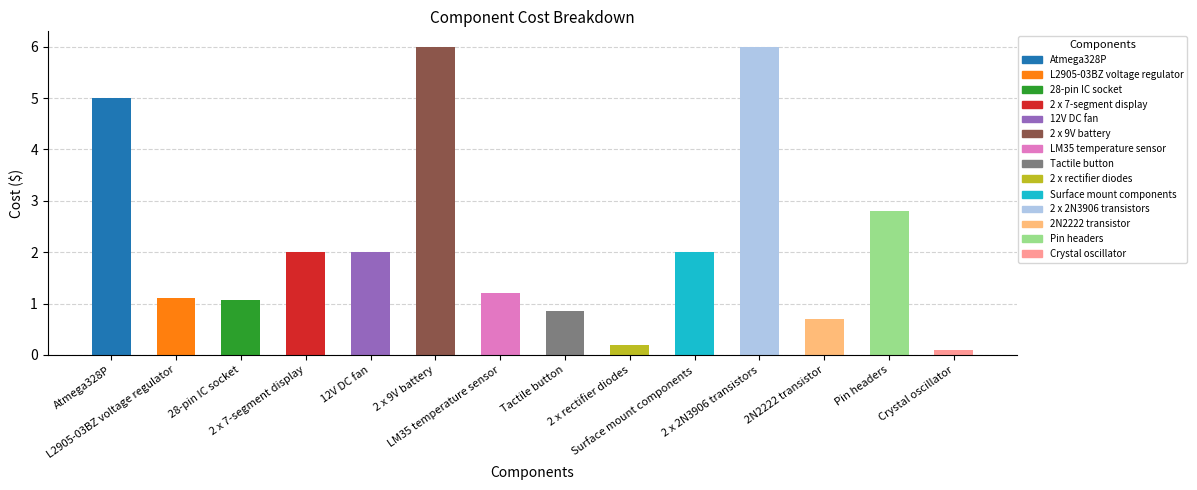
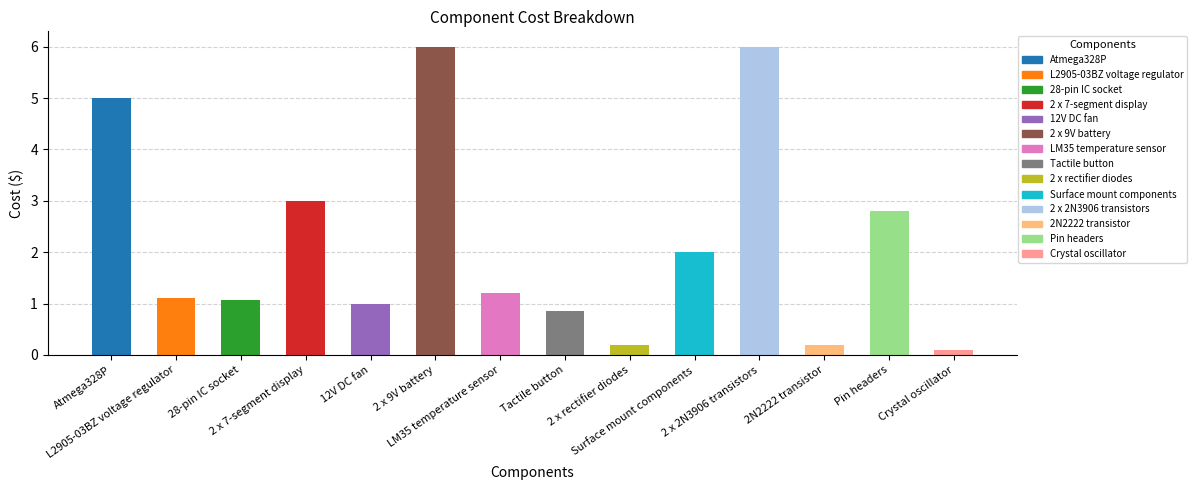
2 x 7-segment display: 2 -> 3
12V DC fan: 2 -> 1
2N2222 transistor: 0.7 -> 0.2
